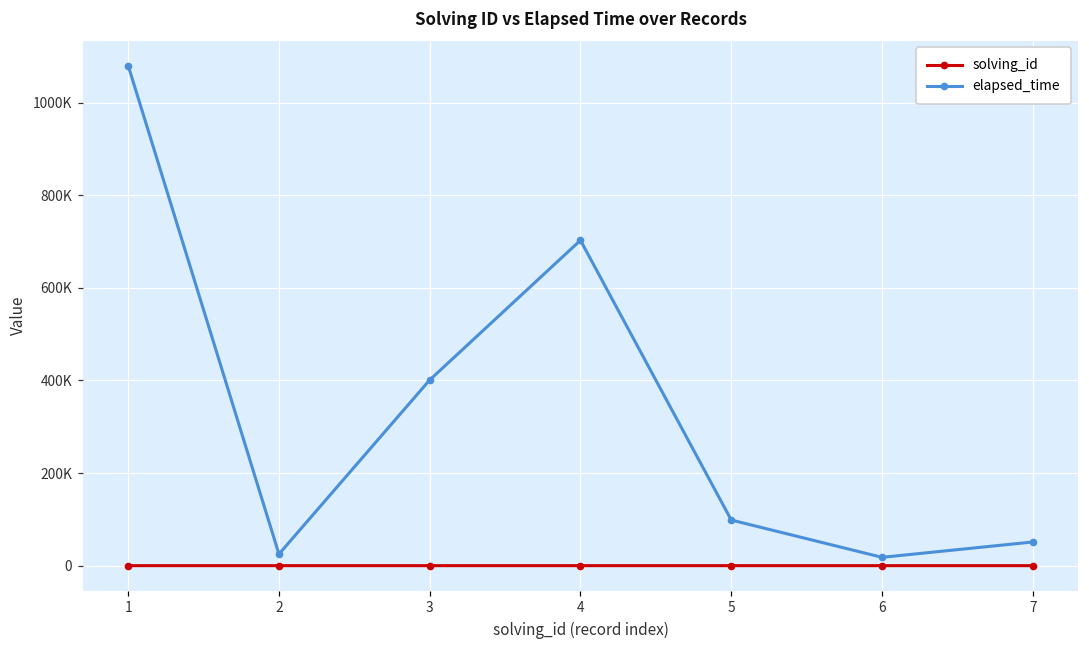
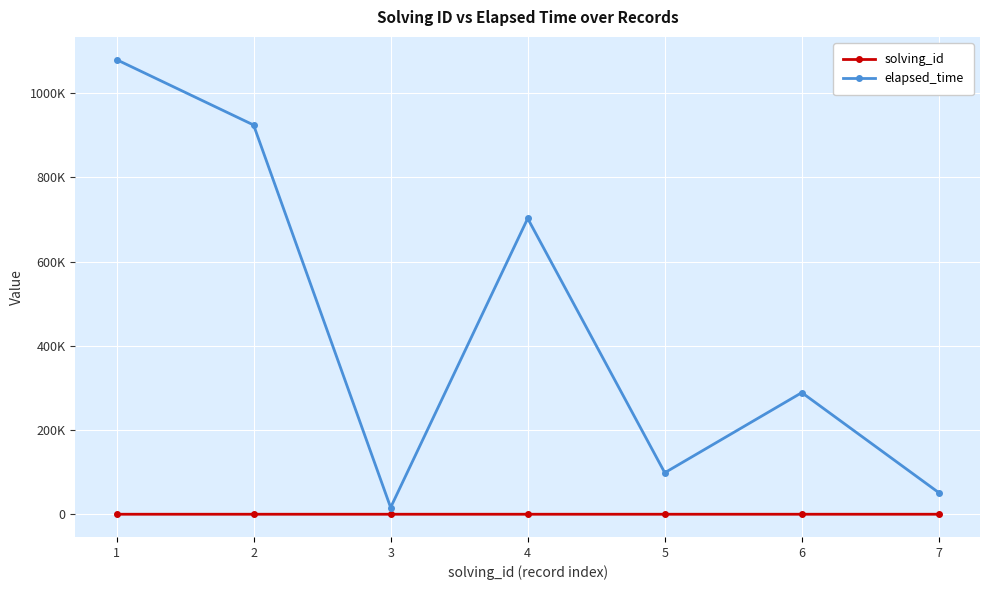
elapsed_time, 2: 30000 -> 920000
elapsed_time, 3: 400000 -> 20000
elapsed_time, 6: 20000 -> 290000
